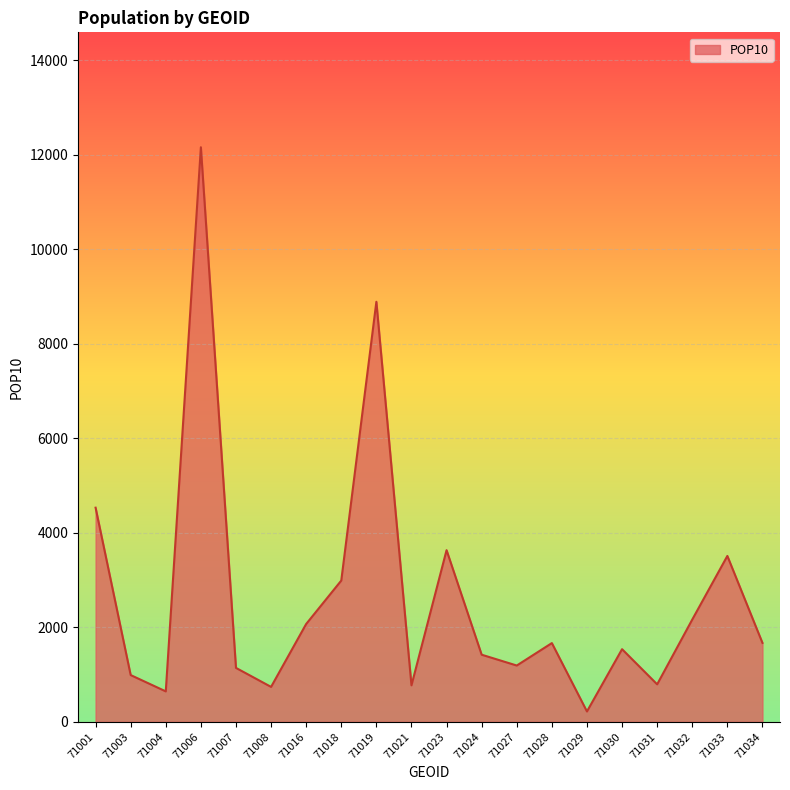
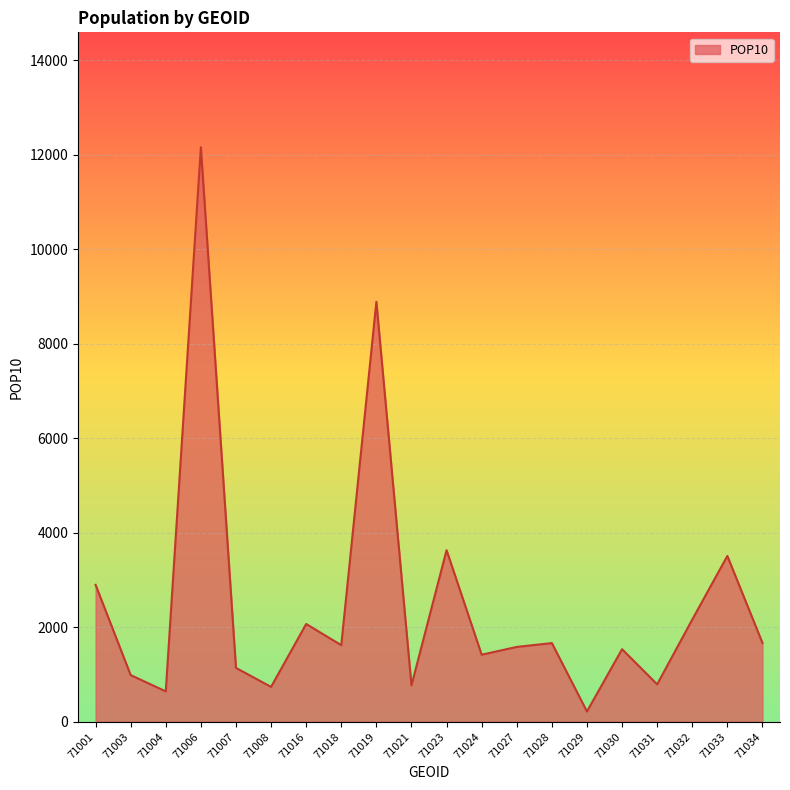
71001: 4500 -> 2900
71018: 3000 -> 1600
71027: 1200 -> 1600
